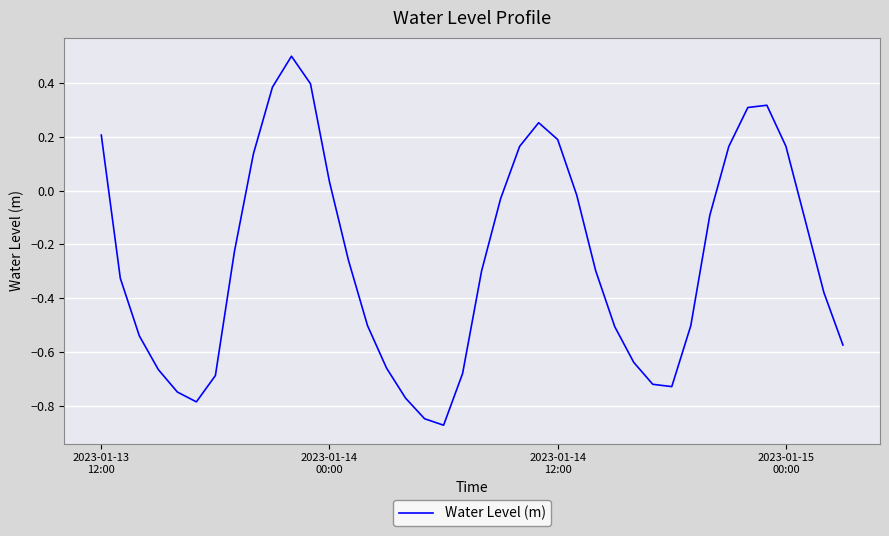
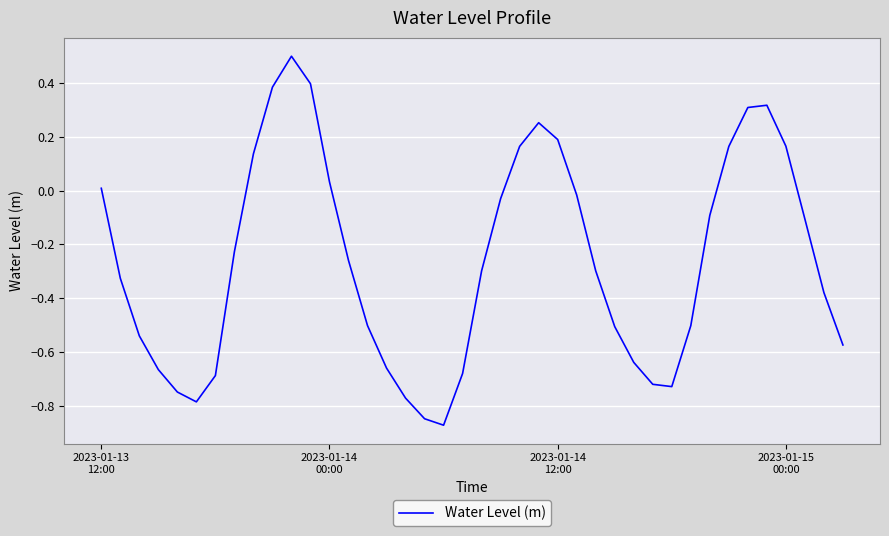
2023-01-13 12:00: 0.21 -> 0.01
